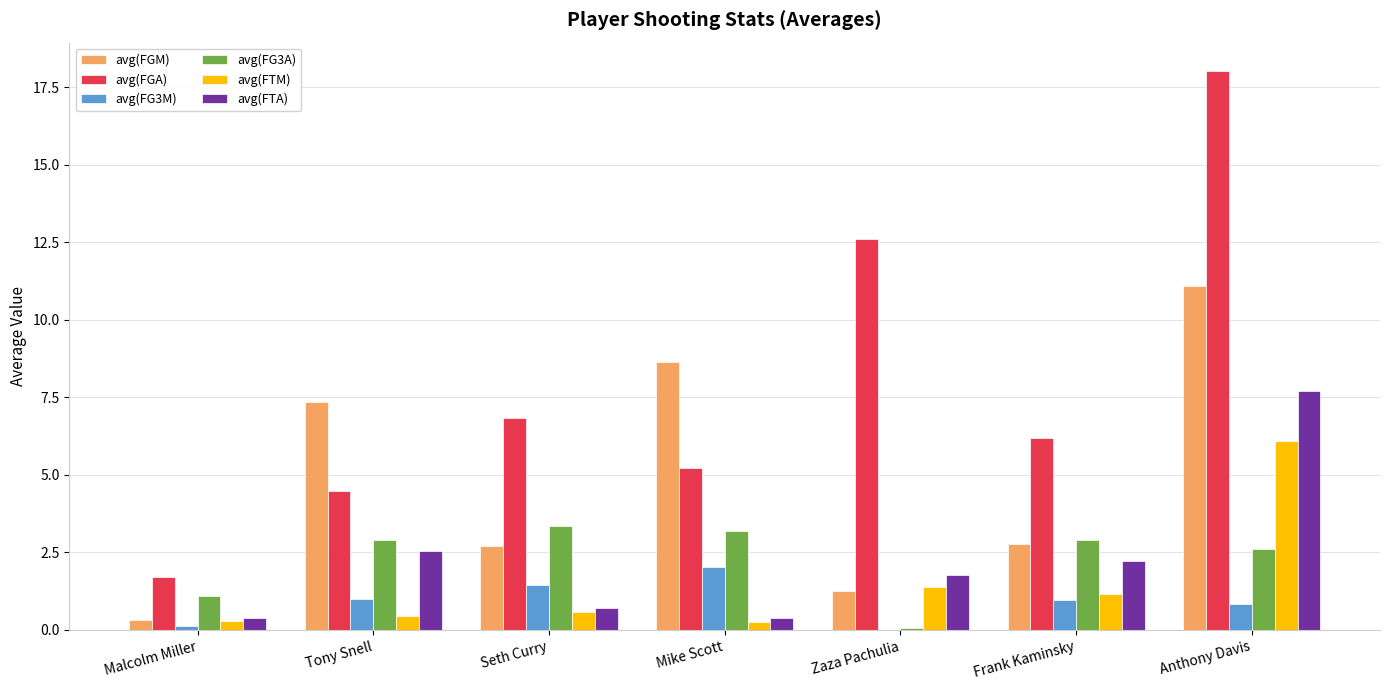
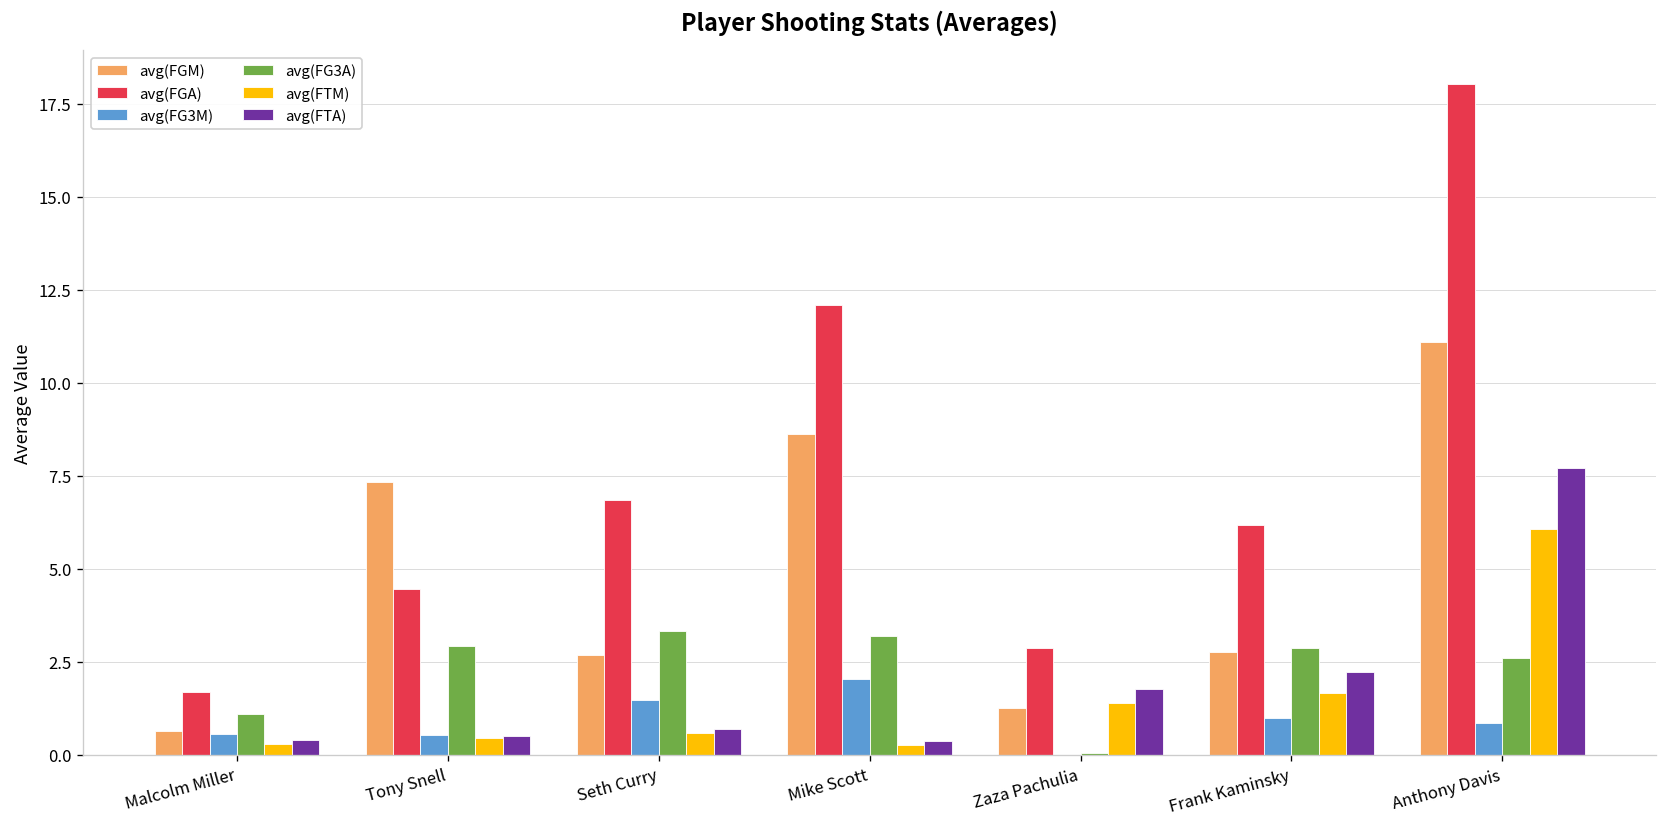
avg(FGM), Malcolm Miller: 0.3 -> 0.7
avg(FG3M), Malcolm Miller: 0.1 -> 0.6
avg(FG3M), Tony Snell: 1.0 -> 0.5
avg(FTA), Tony Snell: 2.6 -> 0.5
avg(FGA), Mike Scott: 5.2 -> 12.1
avg(FGA), Zaza Pachulia: 12.6 -> 2.9
avg(FTM), Frank Kaminsky: 1.2 -> 1.7
